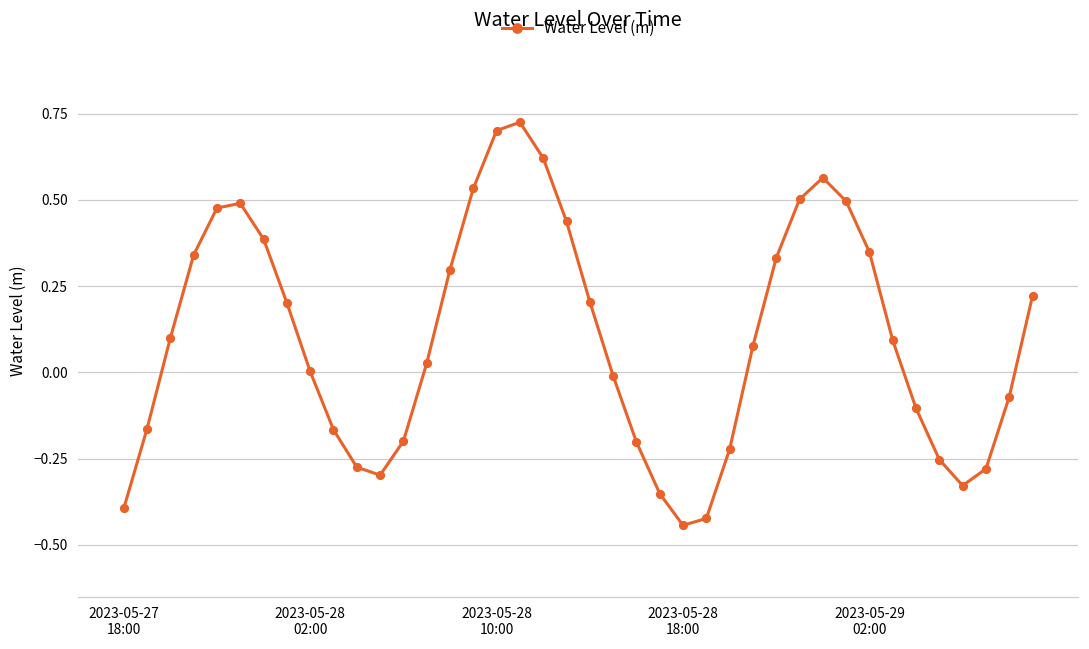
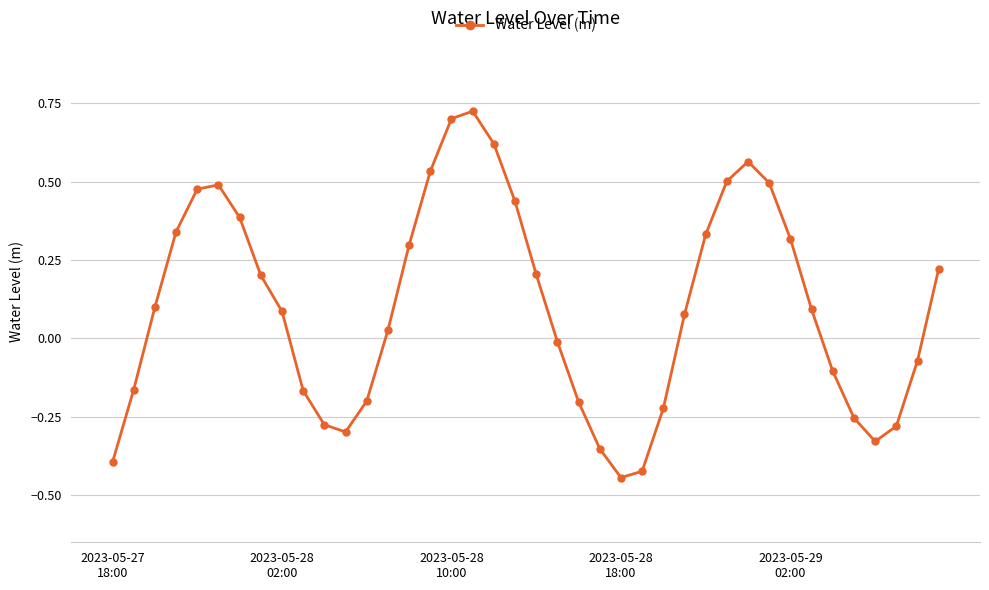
2023-05-28 02:00: 0.00 -> 0.09
2023-05-29 02:00: 0.35 -> 0.32
